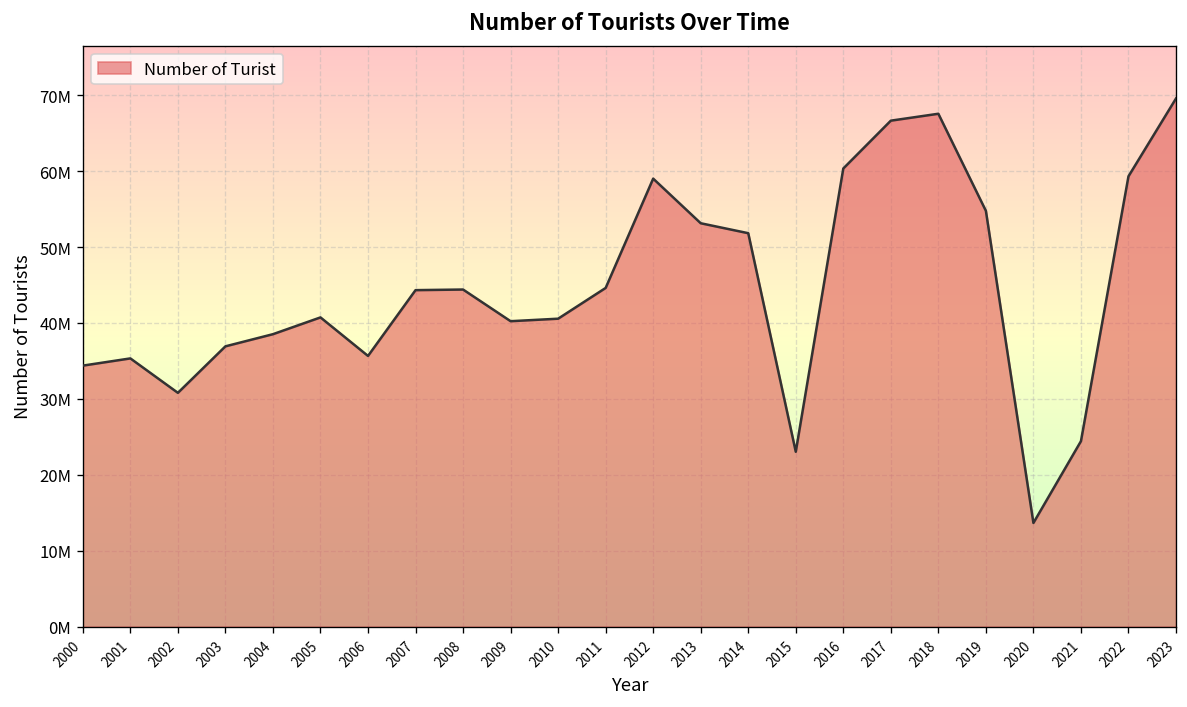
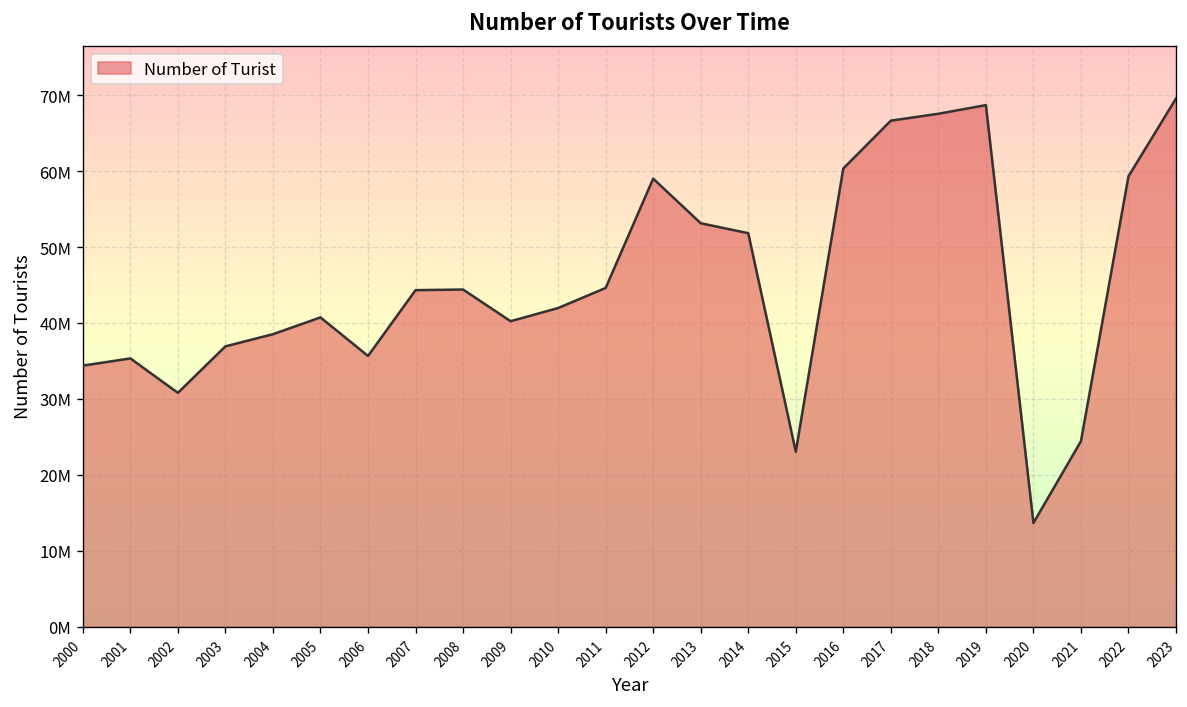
2010: 41000000 -> 42000000
2019: 55000000 -> 69000000
